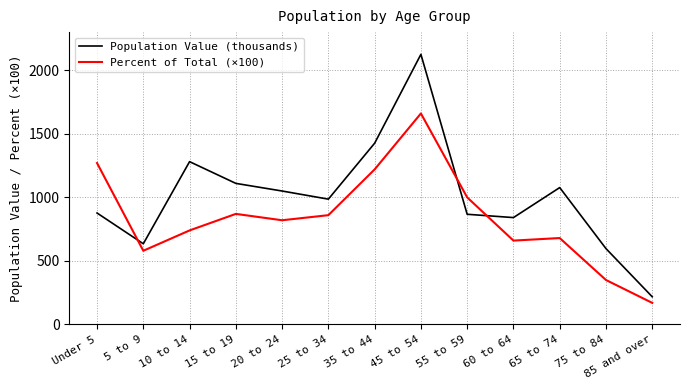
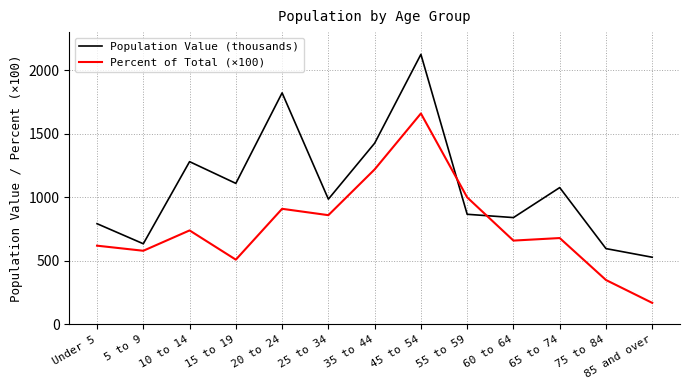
Population Value (thousands), Under 5: 880 -> 790
Percent of Total (×100), Under 5: 1270 -> 620
Percent of Total (×100), 15 to 19: 870 -> 510
Population Value (thousands), 20 to 24: 1050 -> 1820
Percent of Total (×100), 20 to 24: 820 -> 910
Population Value (thousands), 85 and over: 220 -> 530
